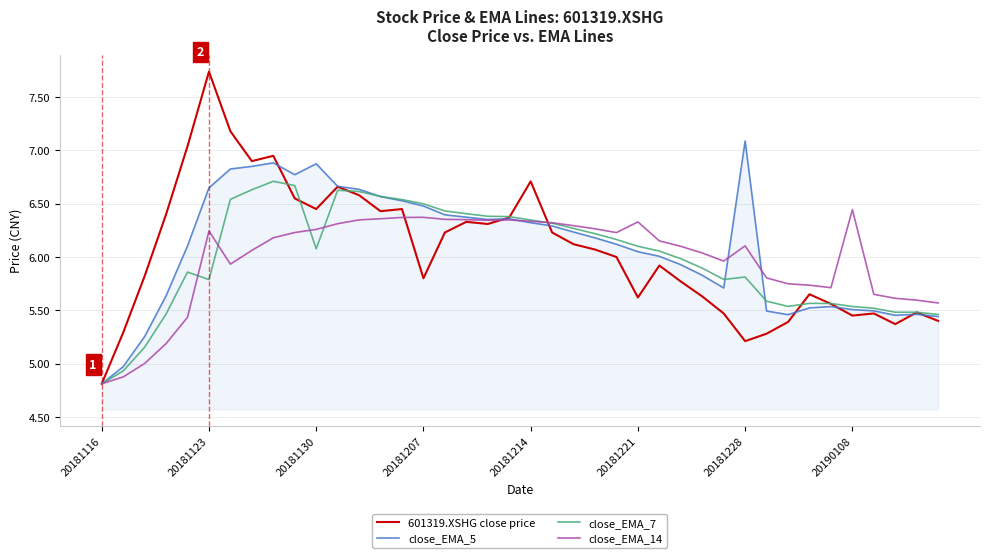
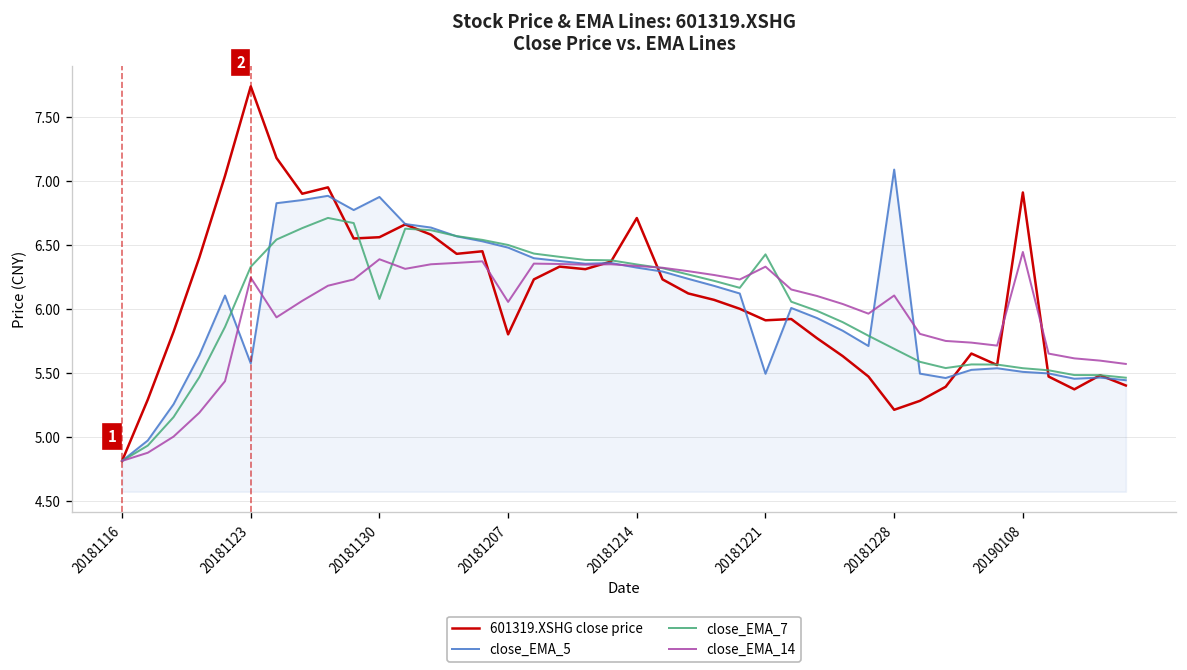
close_EMA_5, 20181123: 6.65 -> 5.57
close_EMA_7, 20181123: 5.79 -> 6.33
601319.XSHG close price, 20181130: 6.45 -> 6.56
close_EMA_14, 20181130: 6.26 -> 6.39
close_EMA_14, 20181207: 6.37 -> 6.05
601319.XSHG close price, 20181221: 5.62 -> 5.91
close_EMA_5, 20181221: 6.05 -> 5.49
close_EMA_7, 20181221: 6.10 -> 6.43
close_EMA_7, 20181228: 5.81 -> 5.69
601319.XSHG close price, 20190108: 5.45 -> 6.91
